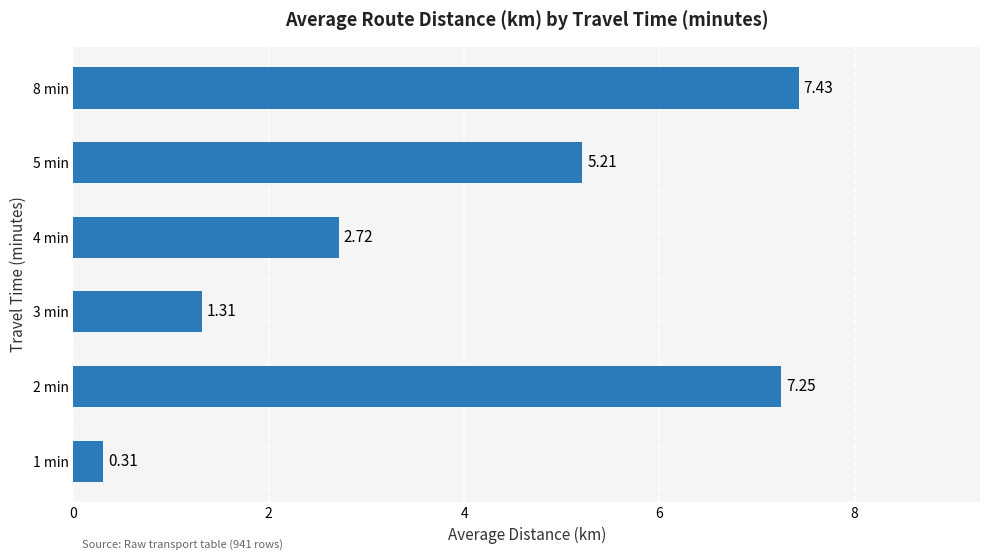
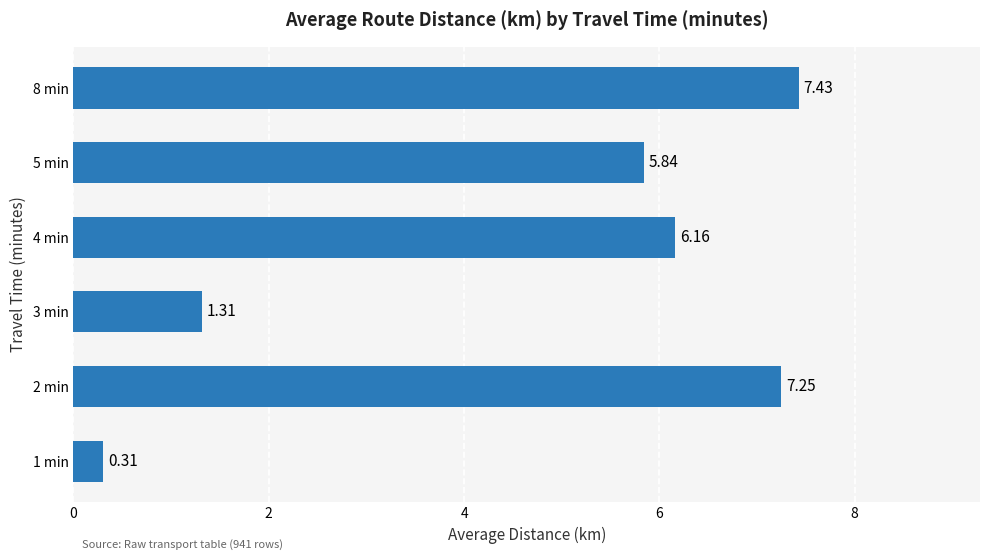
5 min: 5.21 -> 5.84
4 min: 2.72 -> 6.16
